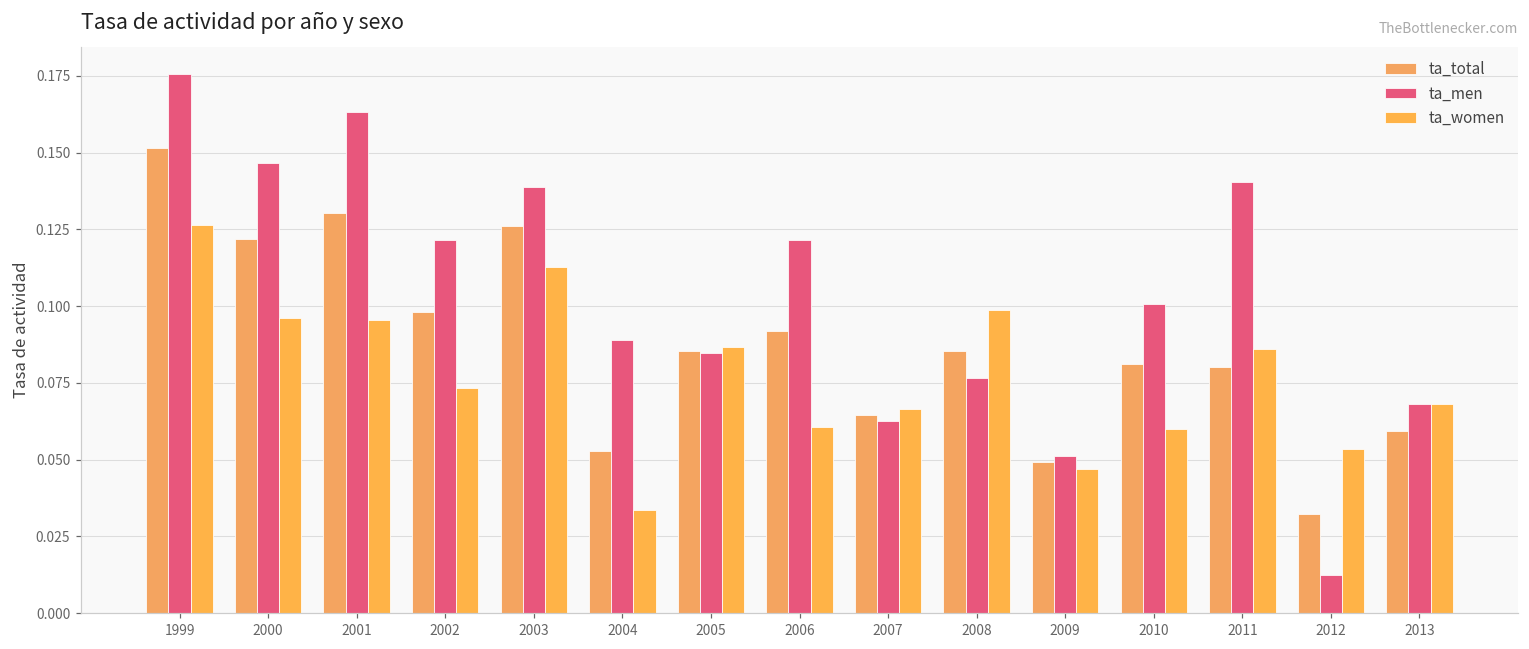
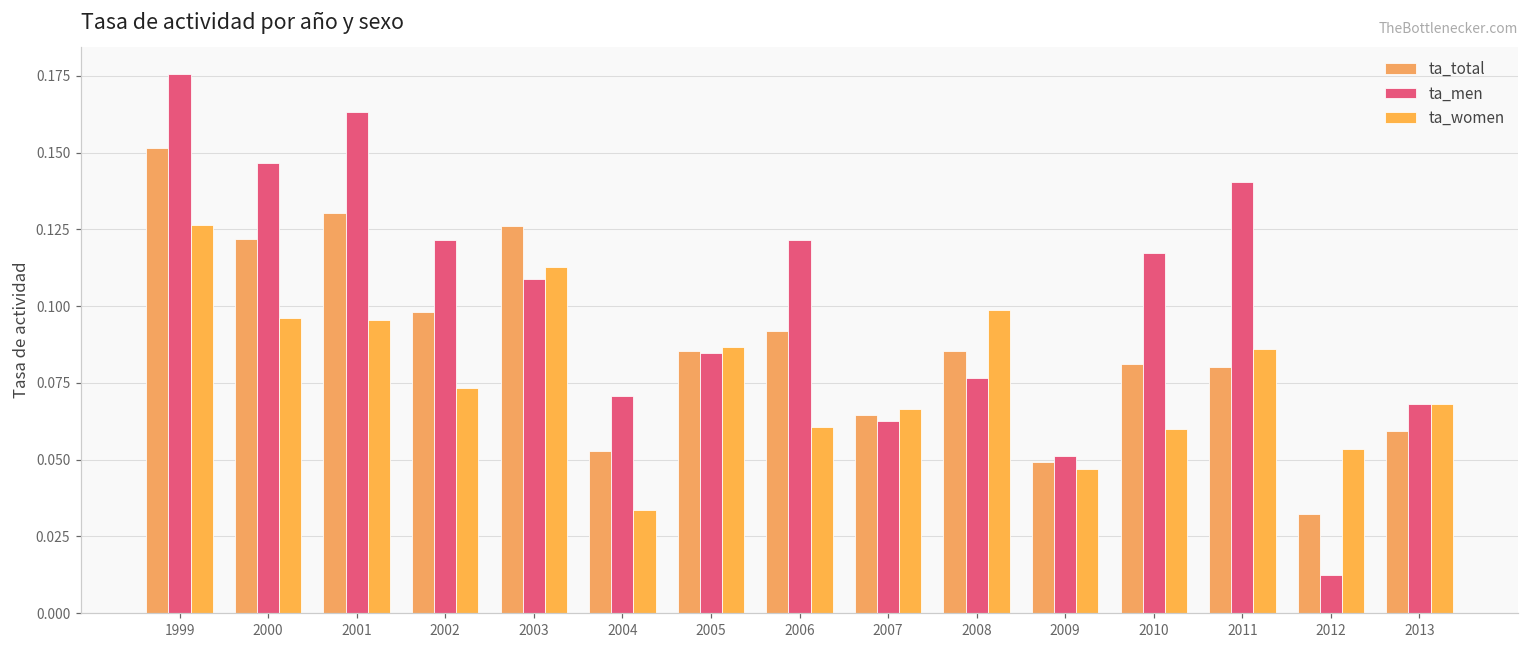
ta_men, 2003: 0.139 -> 0.109
ta_men, 2004: 0.089 -> 0.071
ta_men, 2010: 0.101 -> 0.117
